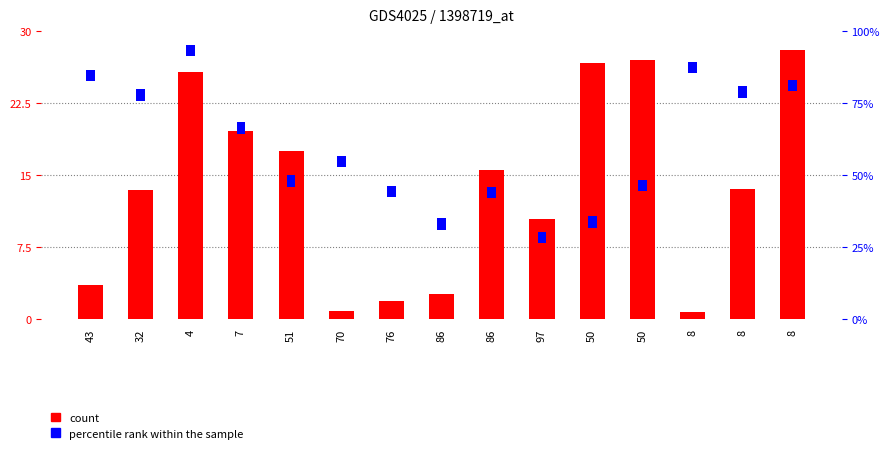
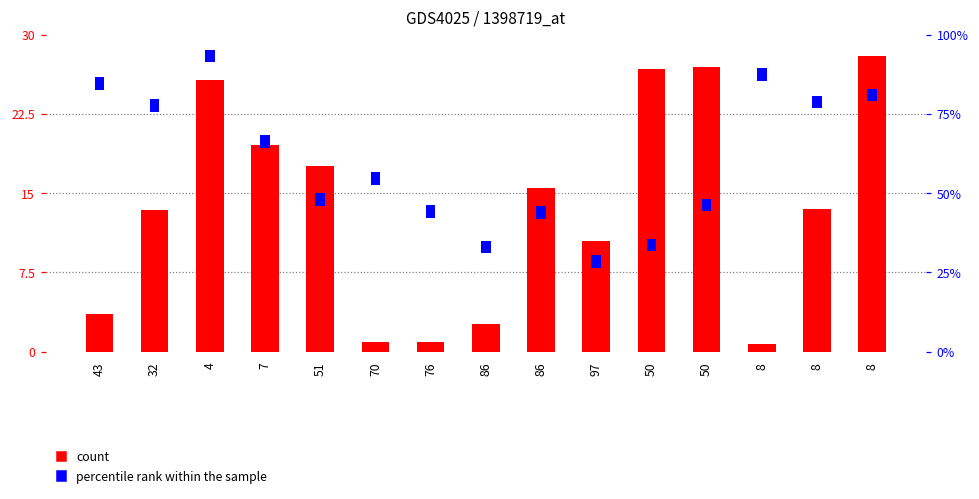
count, 76: 2 -> 1
